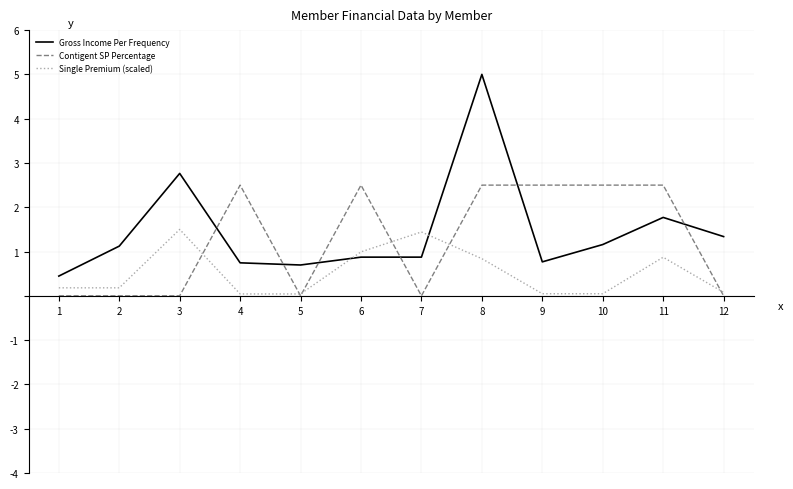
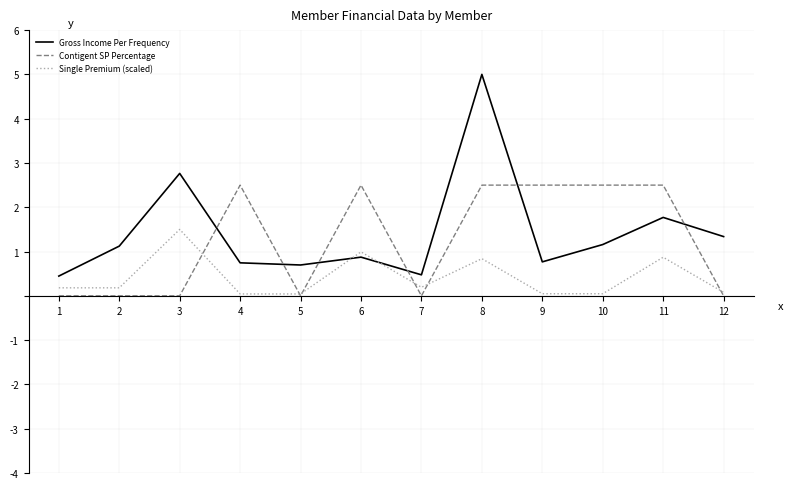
Gross Income Per Frequency, 7: 0.9 -> 0.5
Single Premium (scaled), 7: 1.4 -> 0.2
